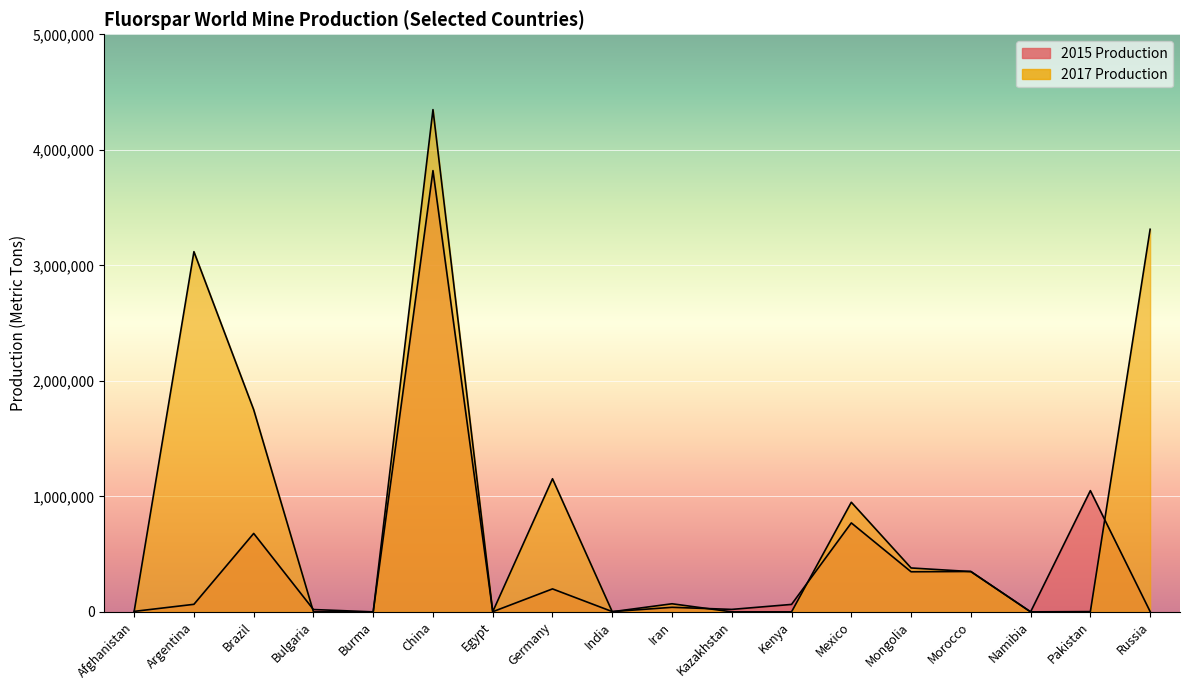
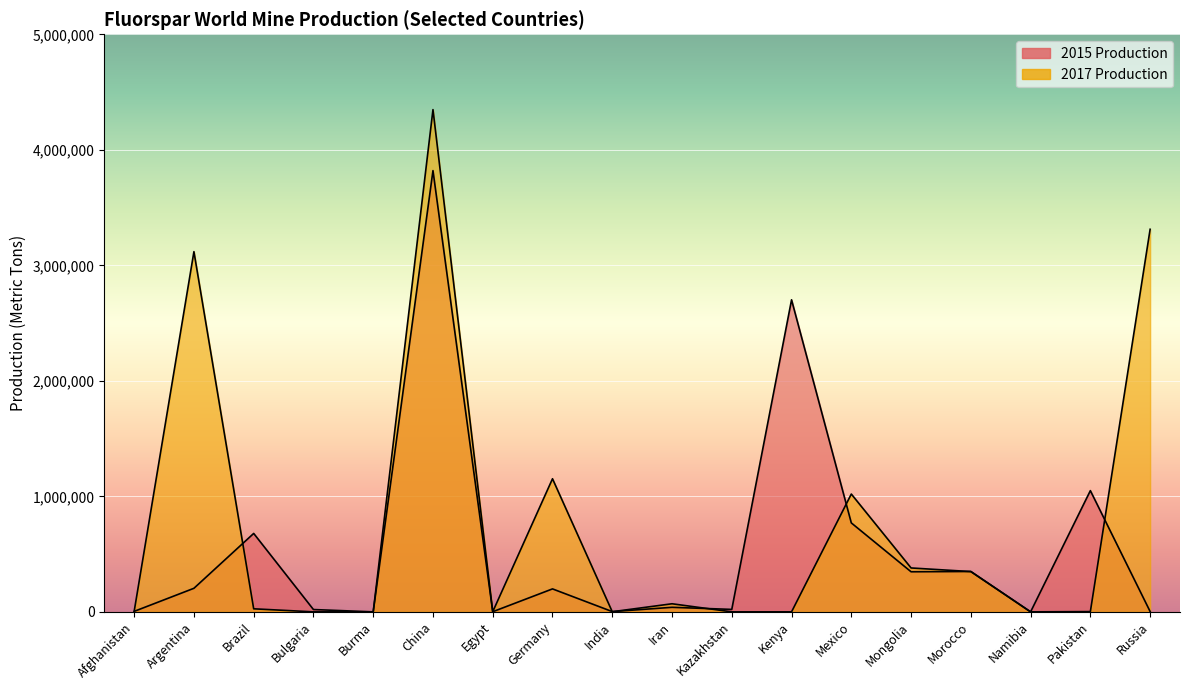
2015 Production, Argentina: 70,000 -> 200,000
2017 Production, Brazil: 1,750,000 -> 30,000
2015 Production, Kenya: 60,000 -> 2,700,000
2017 Production, Mexico: 950,000 -> 1,020,000
